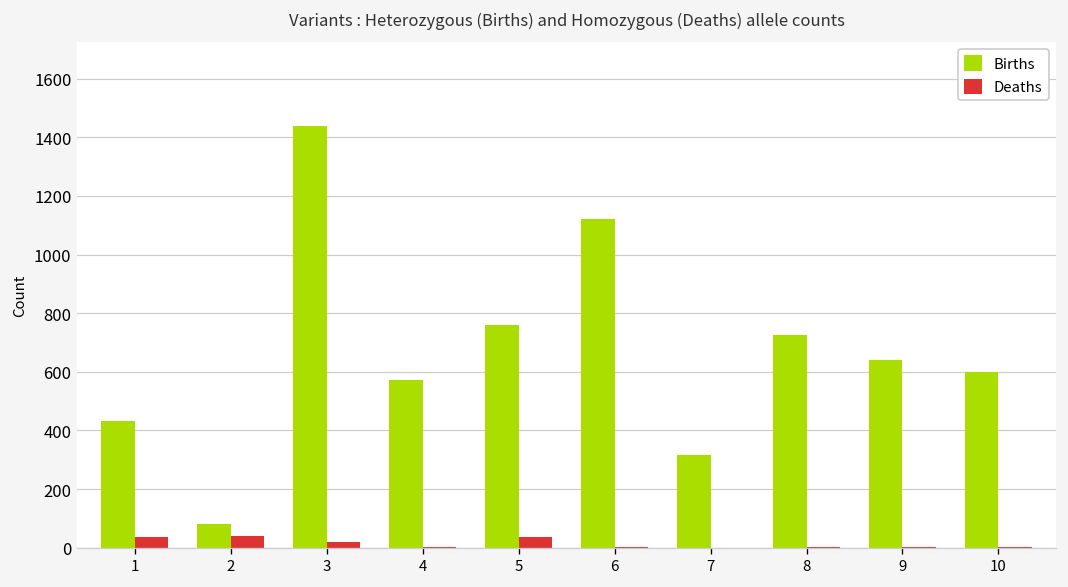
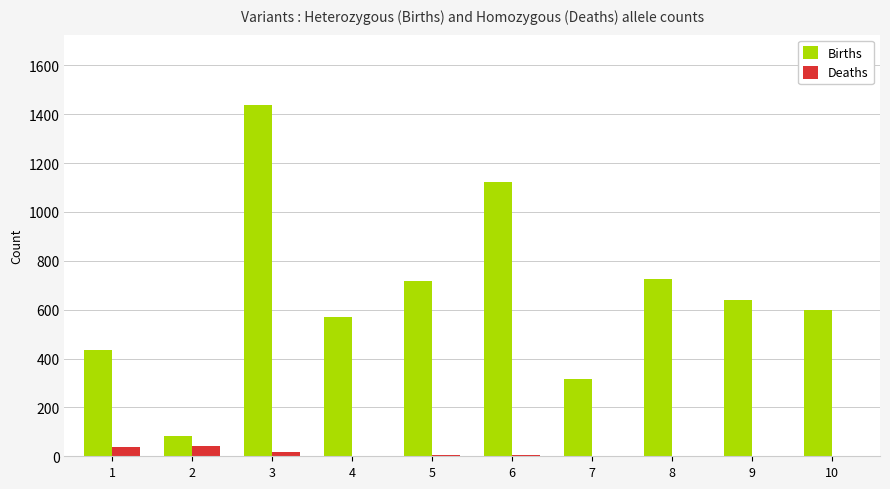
Births, 5: 760 -> 720
Deaths, 5: 40 -> 0
